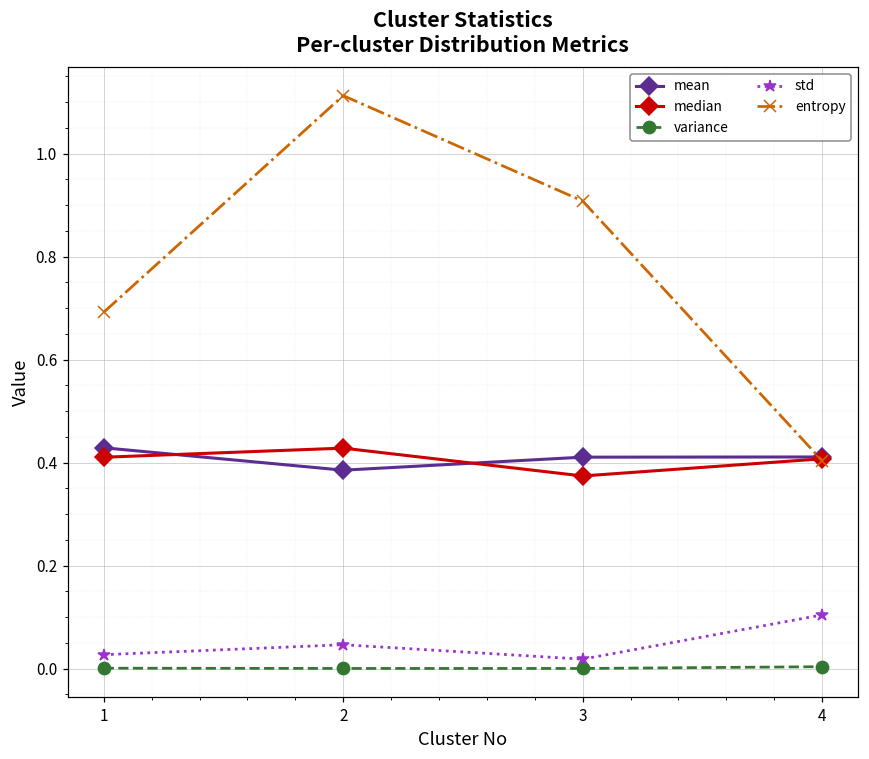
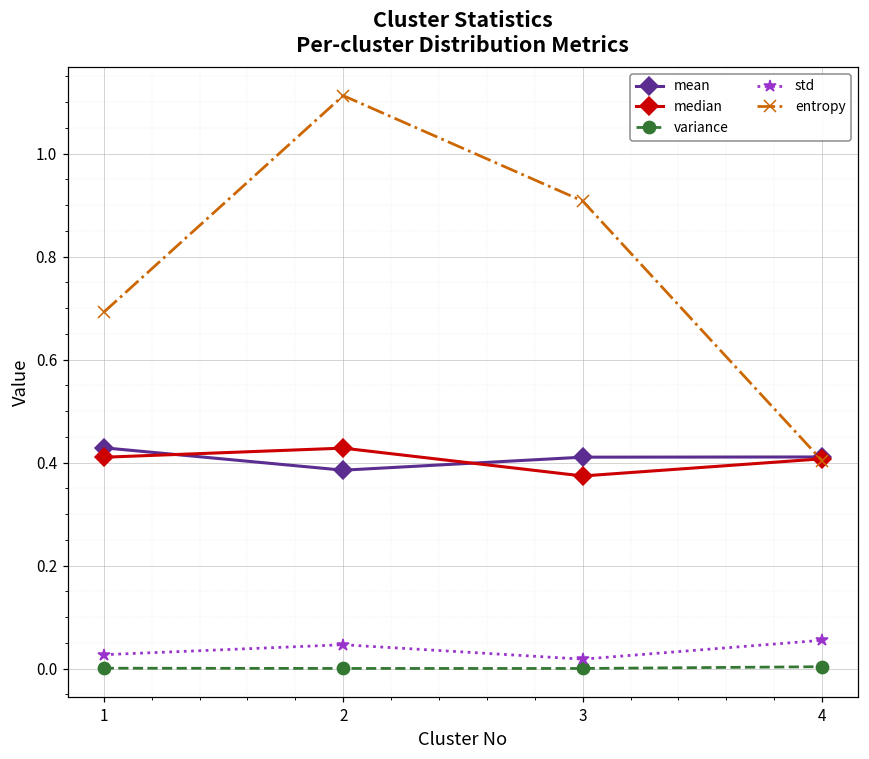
std, 4: 0.10 -> 0.06
